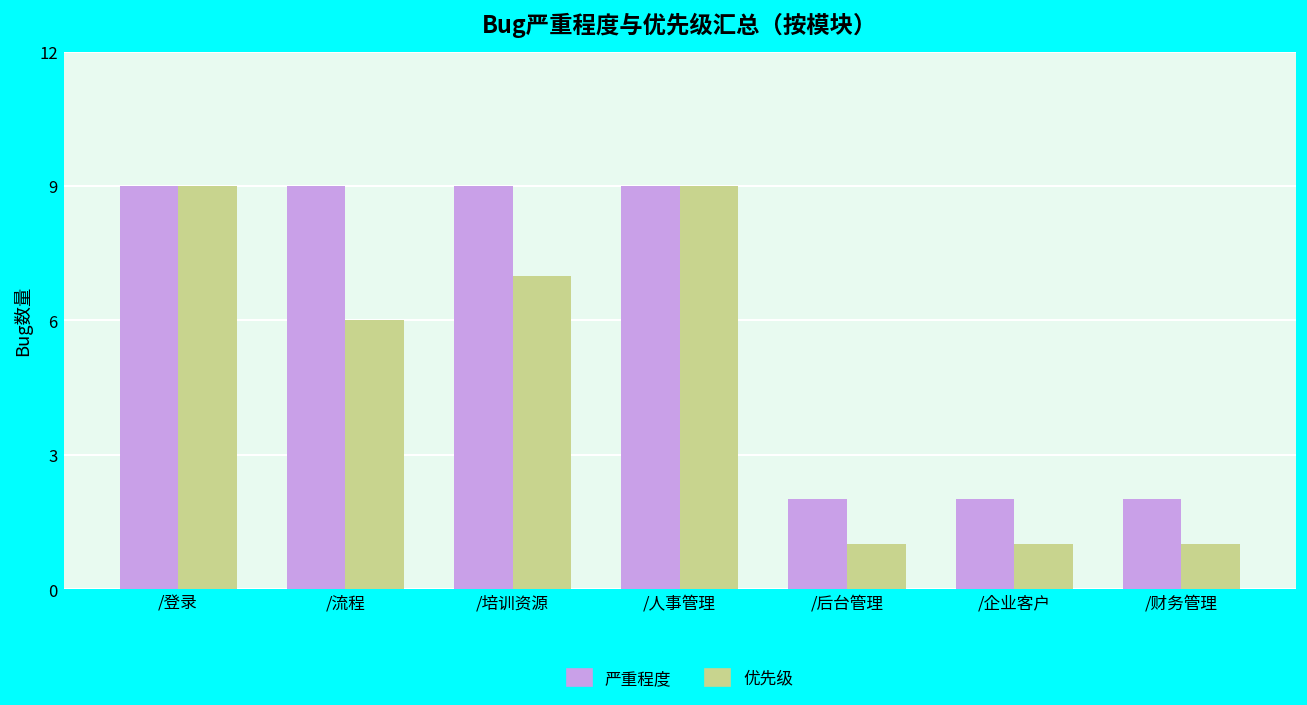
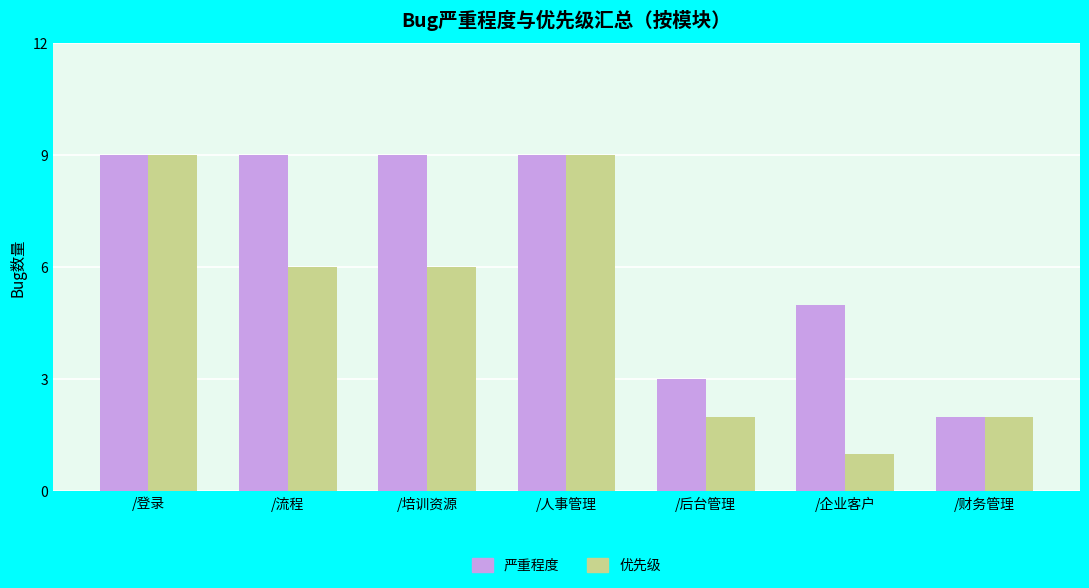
优先级, /培训资源: 7 -> 6
严重程度, /后台管理: 2 -> 3
优先级, /后台管理: 1 -> 2
严重程度, /企业客户: 2 -> 5
优先级, /财务管理: 1 -> 2
